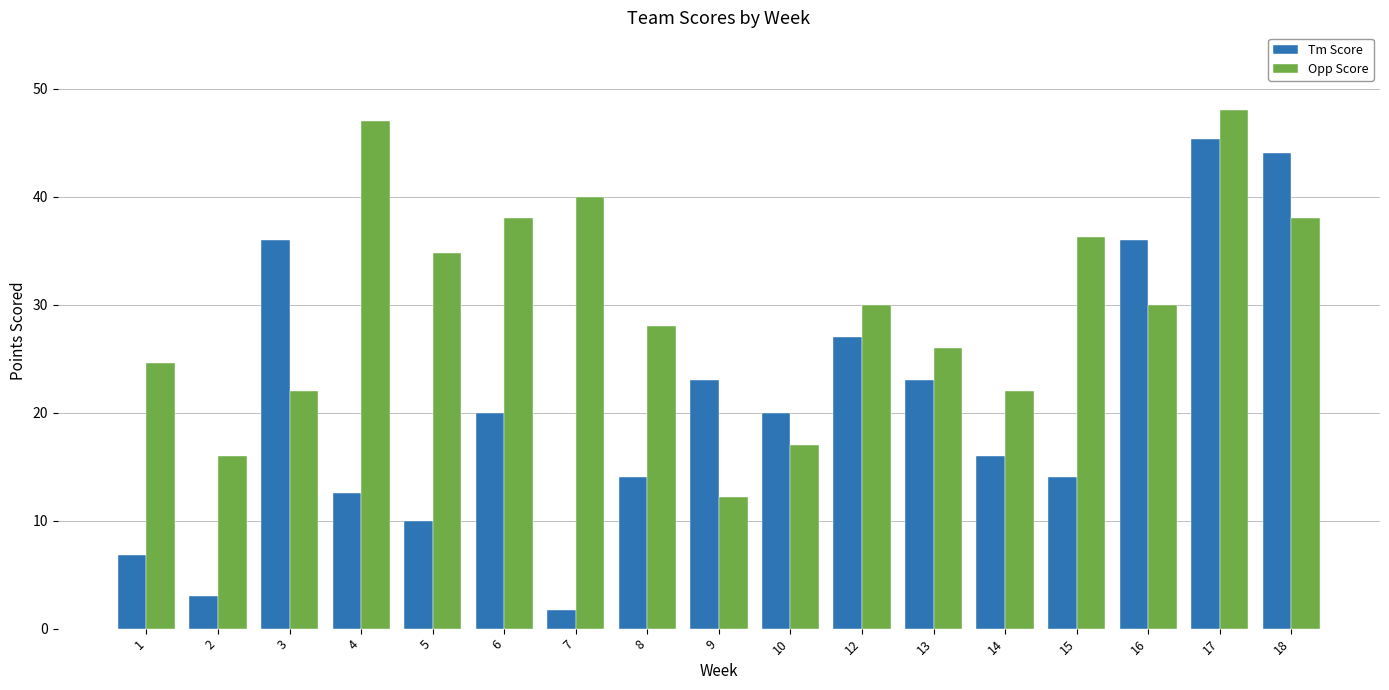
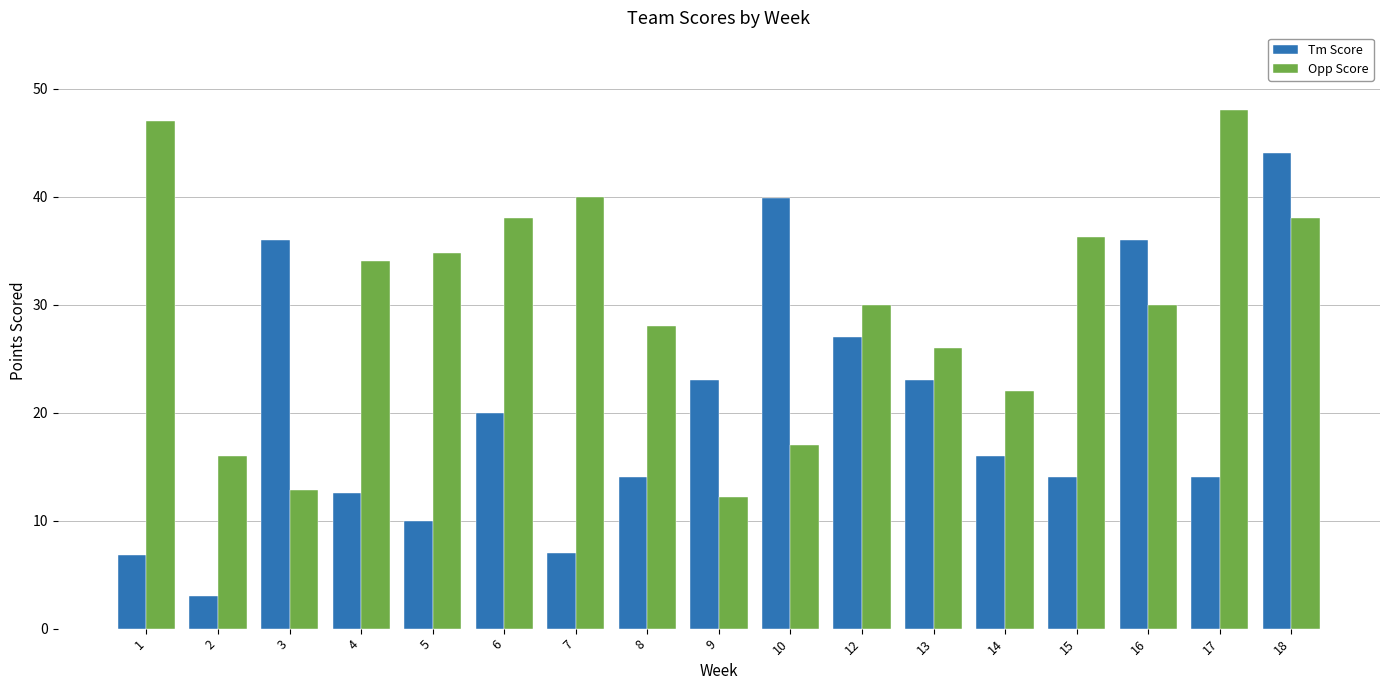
Opp Score, 1: 24.6 -> 47.0
Opp Score, 3: 22.0 -> 12.8
Opp Score, 4: 47 -> 34
Tm Score, 7: 1.7 -> 7.0
Tm Score, 10: 20.0 -> 39.9
Tm Score, 17: 45.3 -> 14.0
